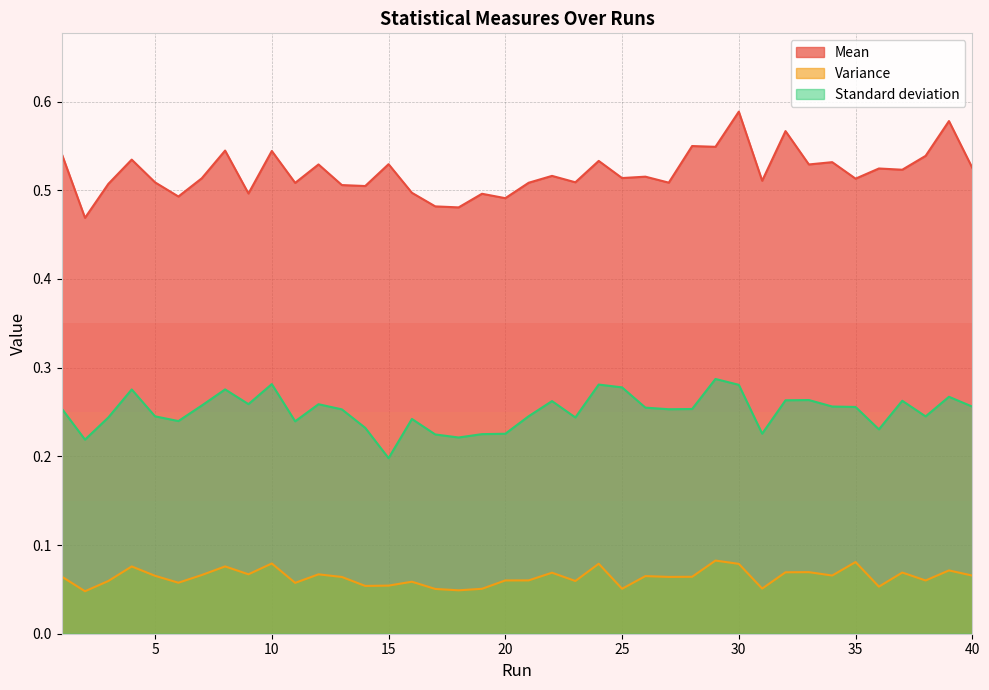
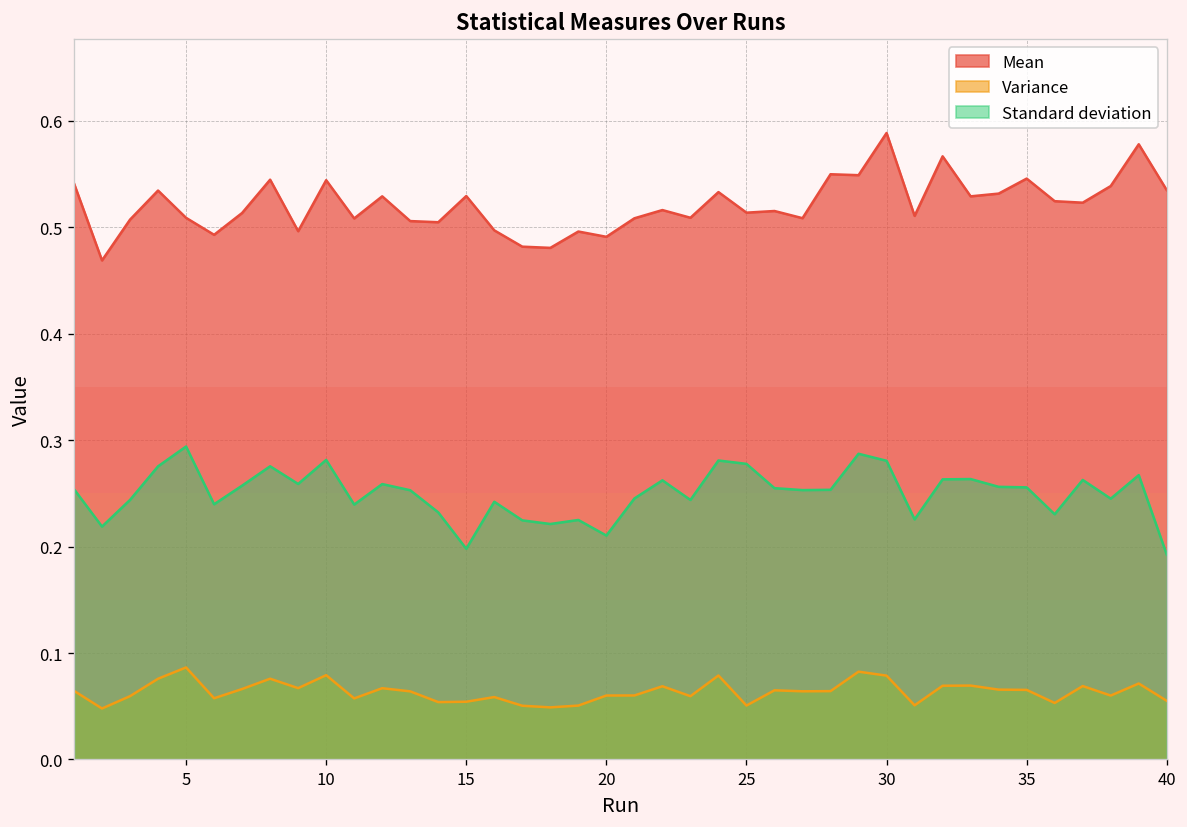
Variance, 5: 0.07 -> 0.09
Standard deviation, 5: 0.25 -> 0.29
Standard deviation, 20: 0.23 -> 0.21
Mean, 35: 0.51 -> 0.55
Variance, 35: 0.08 -> 0.07
Mean, 40: 0.525 -> 0.535
Variance, 40: 0.07 -> 0.06
Standard deviation, 40: 0.26 -> 0.19
